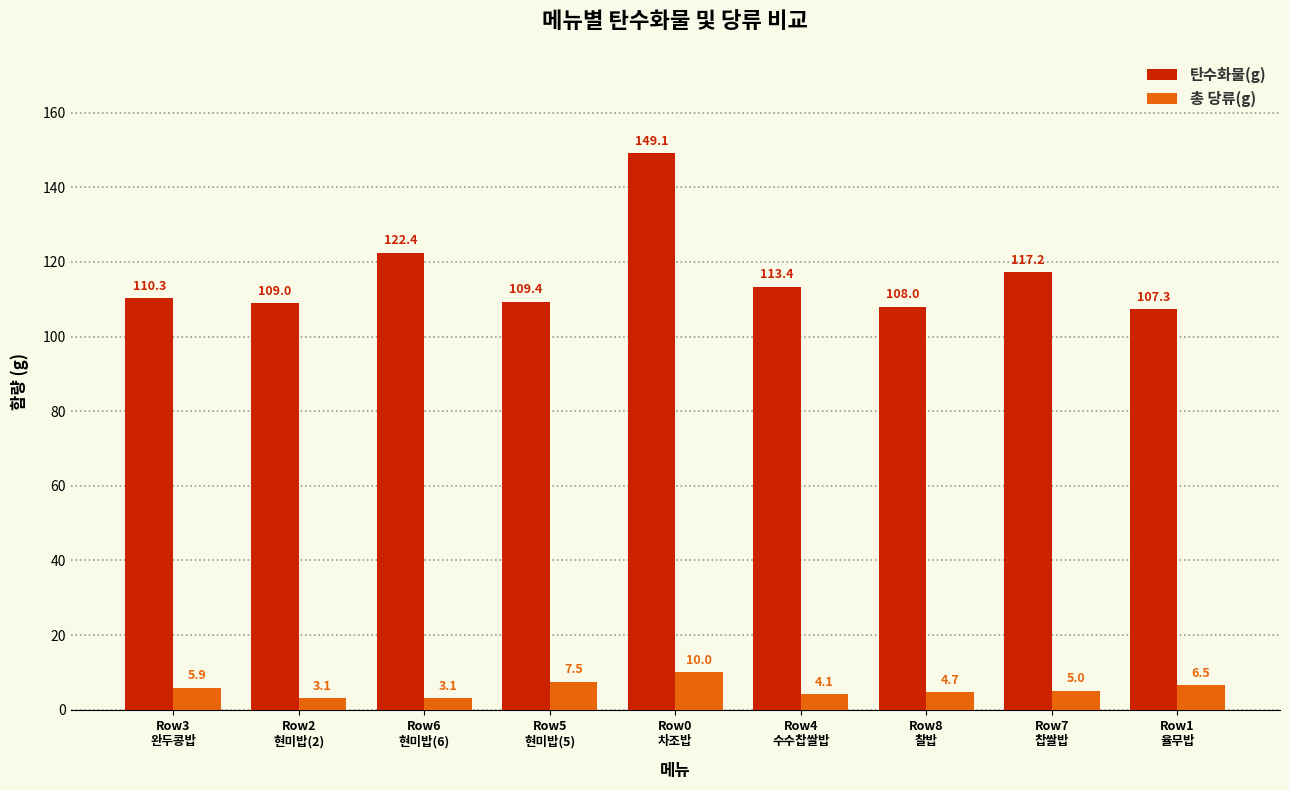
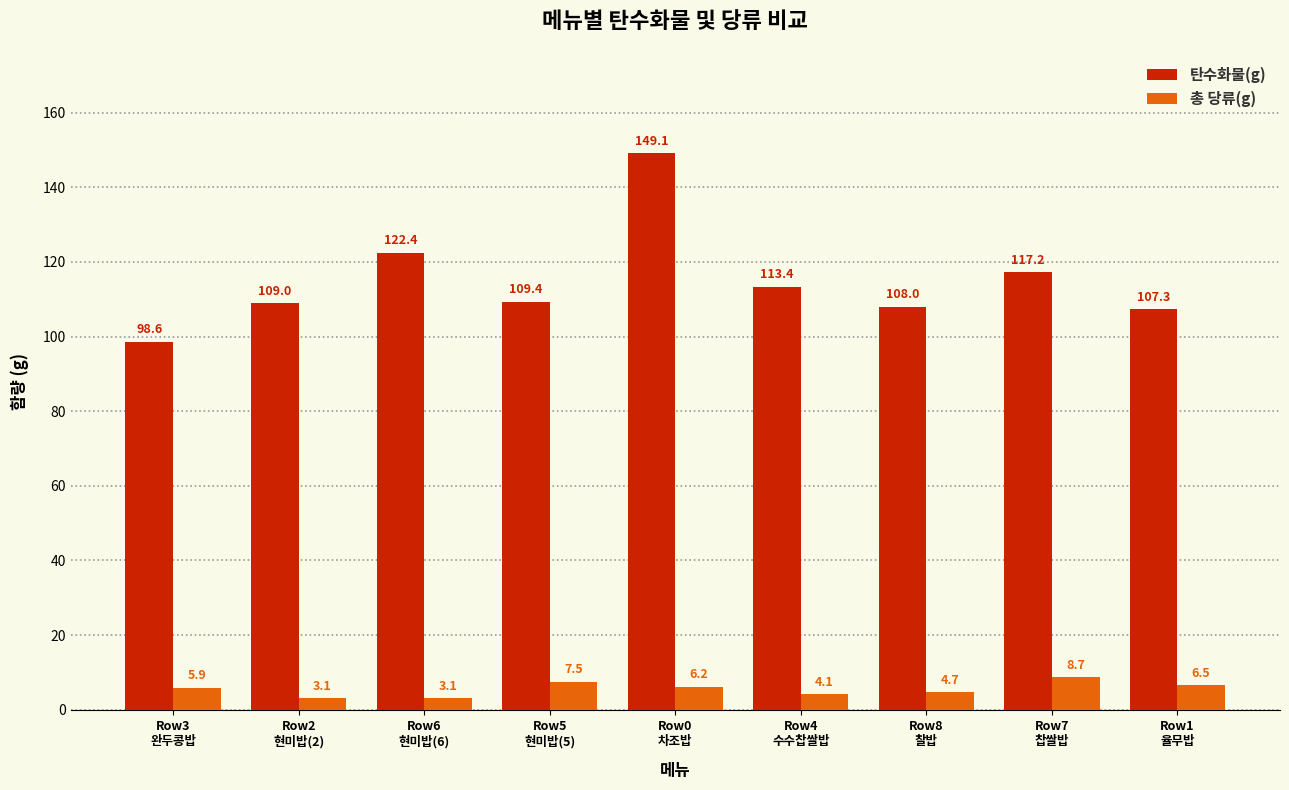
탄수화물(g), Row3 완두콩밥: 110.3 -> 98.6
총 당류(g), Row0 차조밥: 10.0 -> 6.2
총 당류(g), Row7 찹쌀밥: 5.0 -> 8.7
